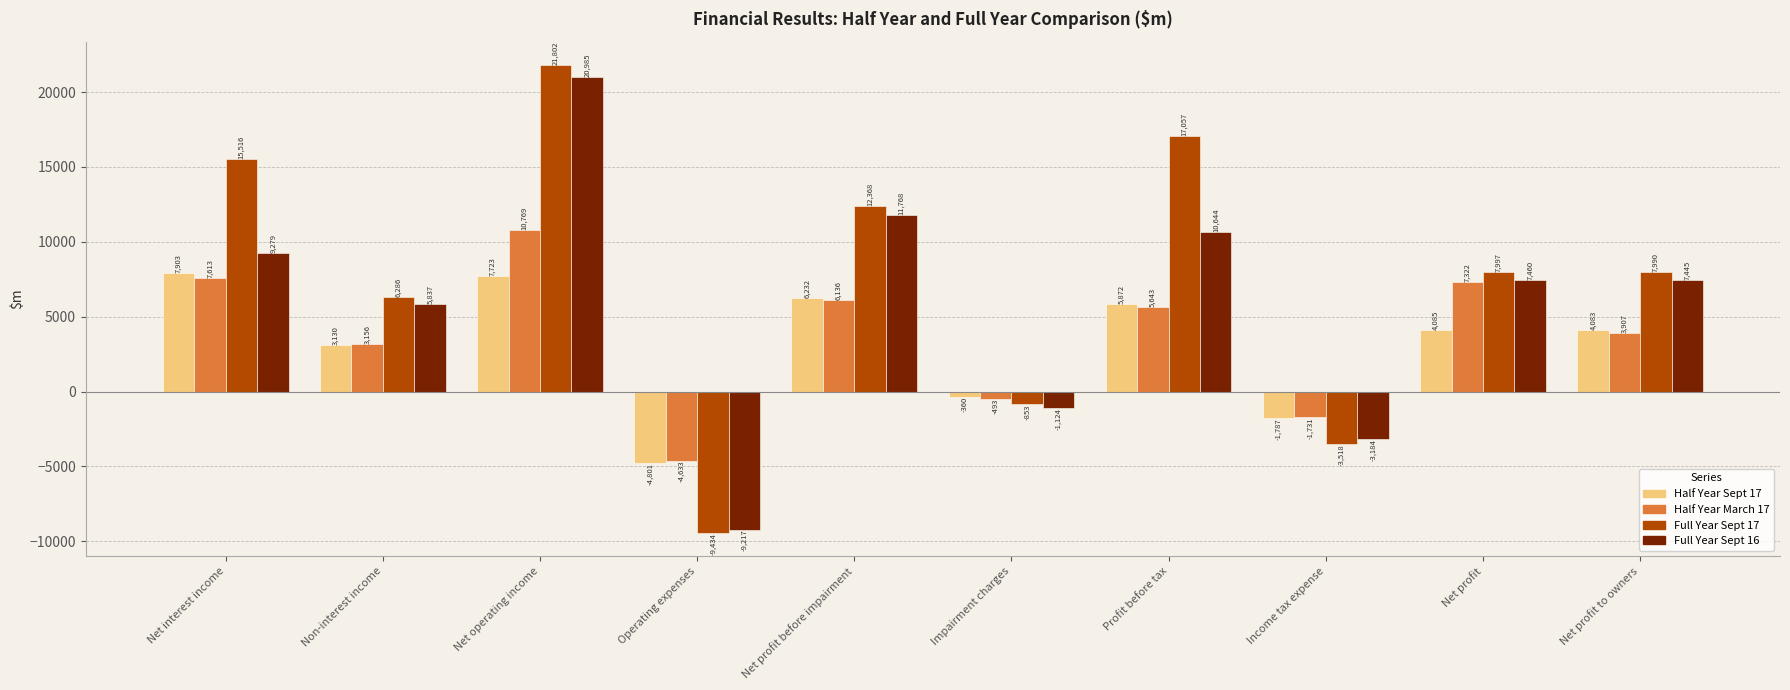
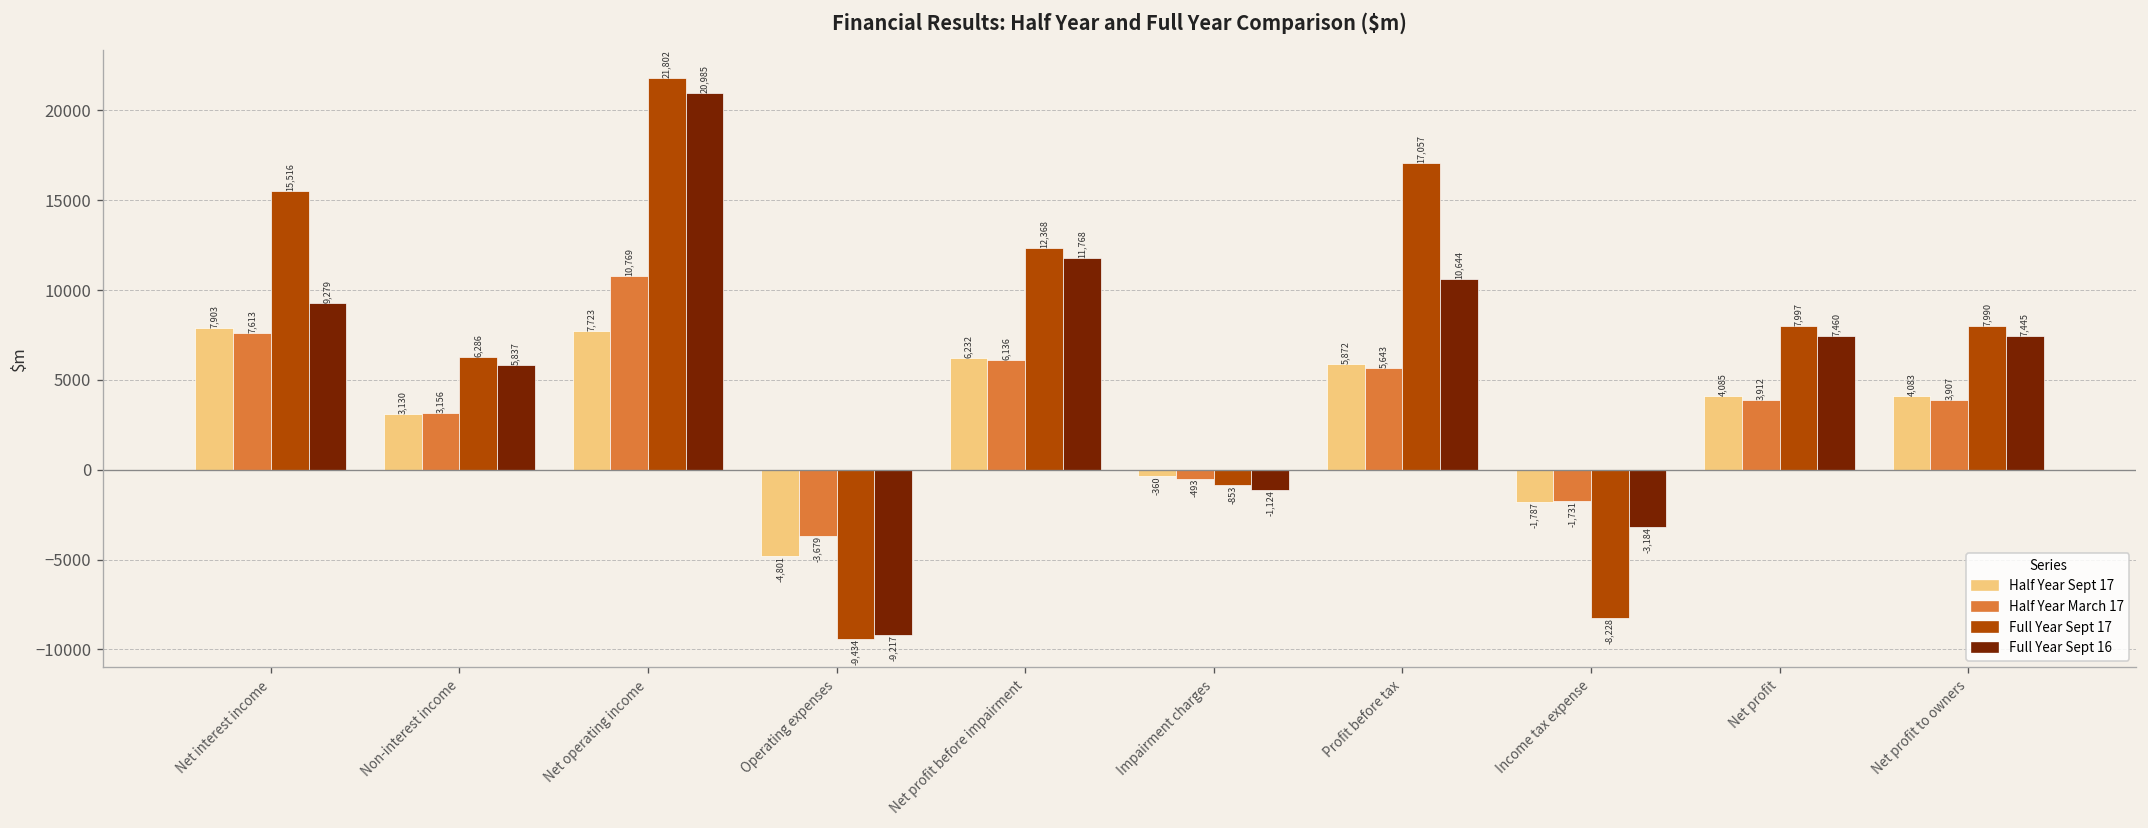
Half Year March 17, Operating expenses: -4,633 -> -3,679
Full Year Sept 17, Income tax expense: -3,518 -> -8,228
Half Year March 17, Net profit: 7,322 -> 3,912
